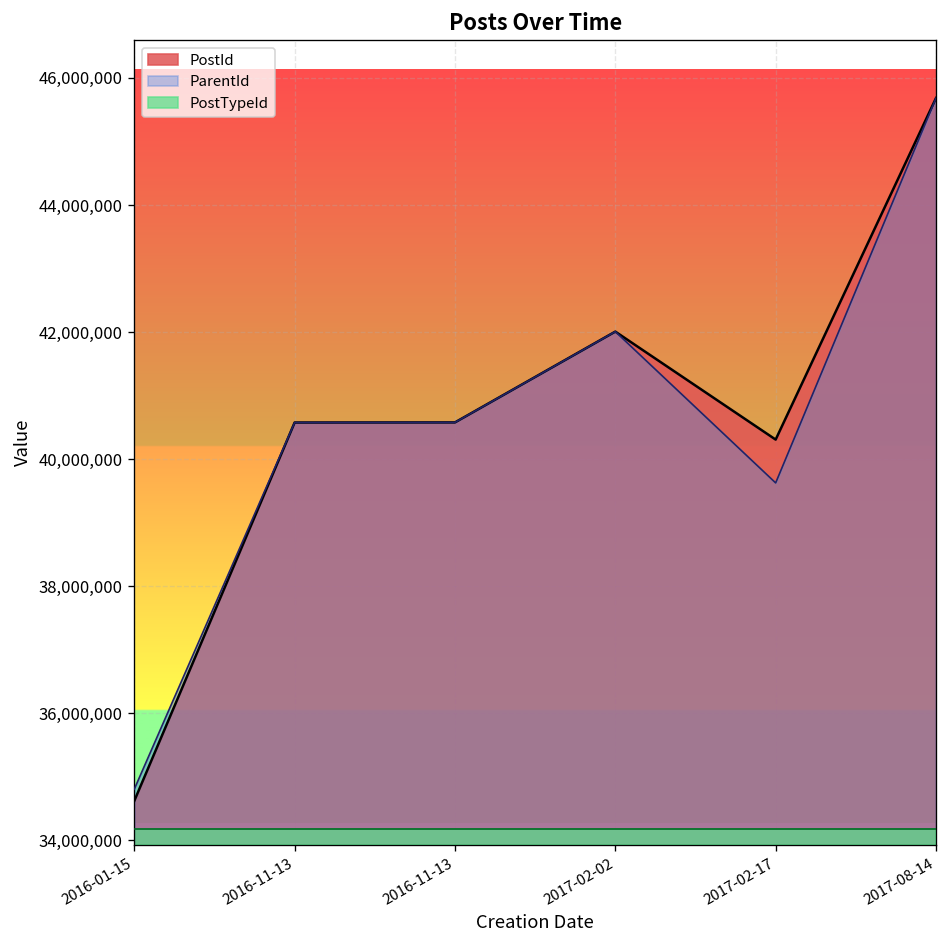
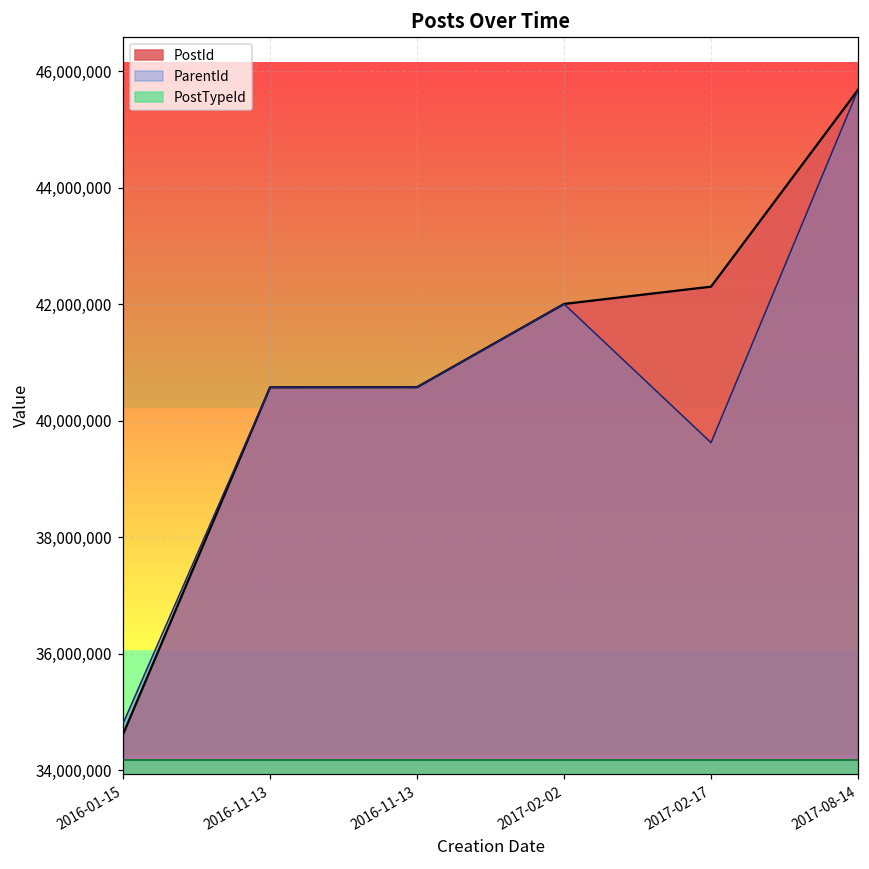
PostId, 2017-02-17: 40,300,000 -> 42,300,000
